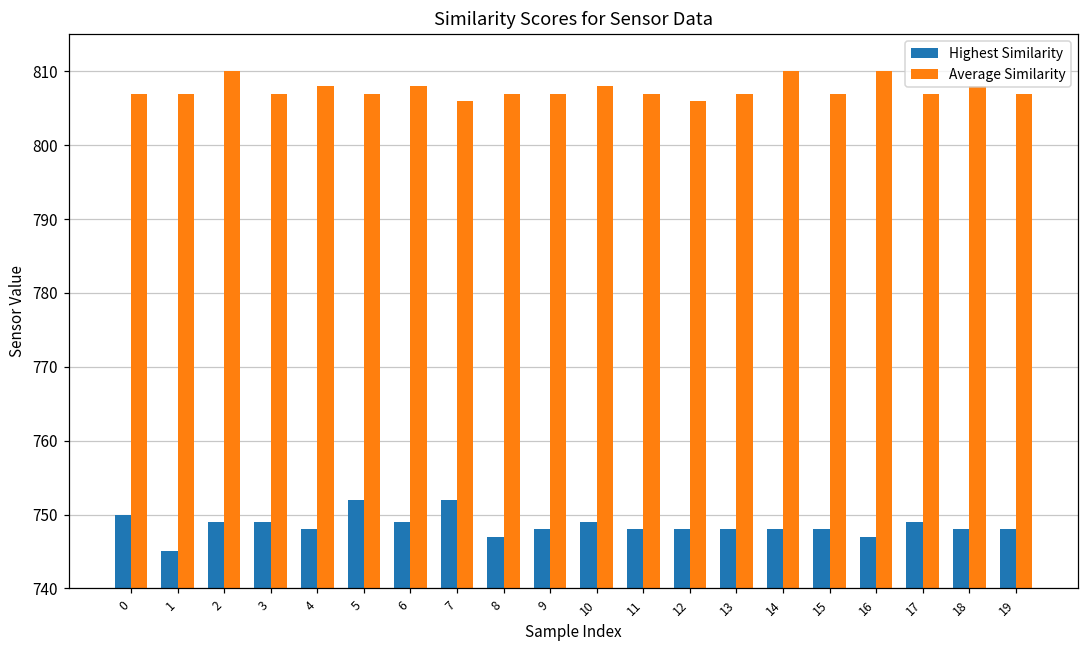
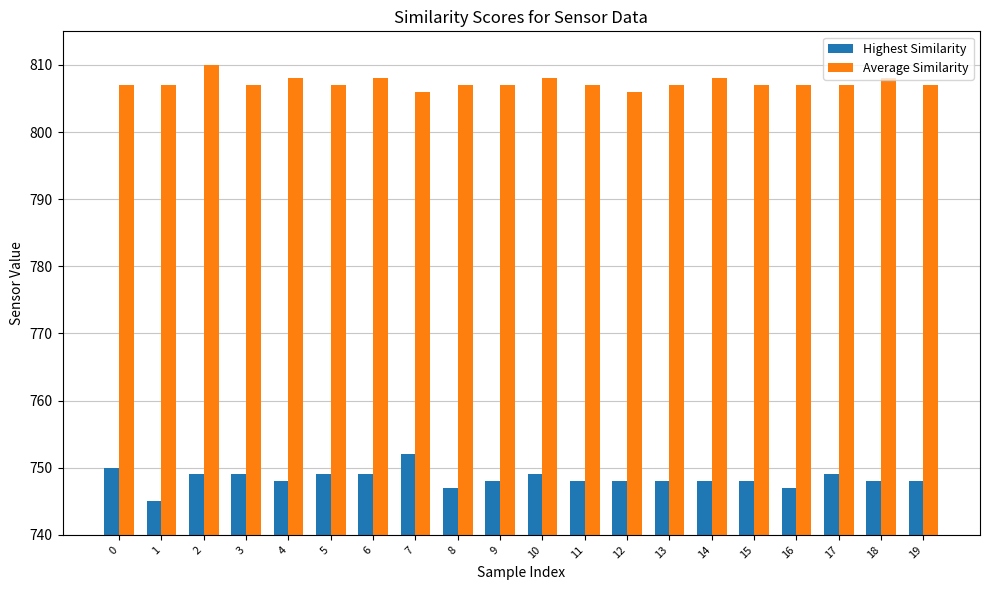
Highest Similarity, 5: 752 -> 749
Average Similarity, 14: 810 -> 808
Average Similarity, 16: 810 -> 807
